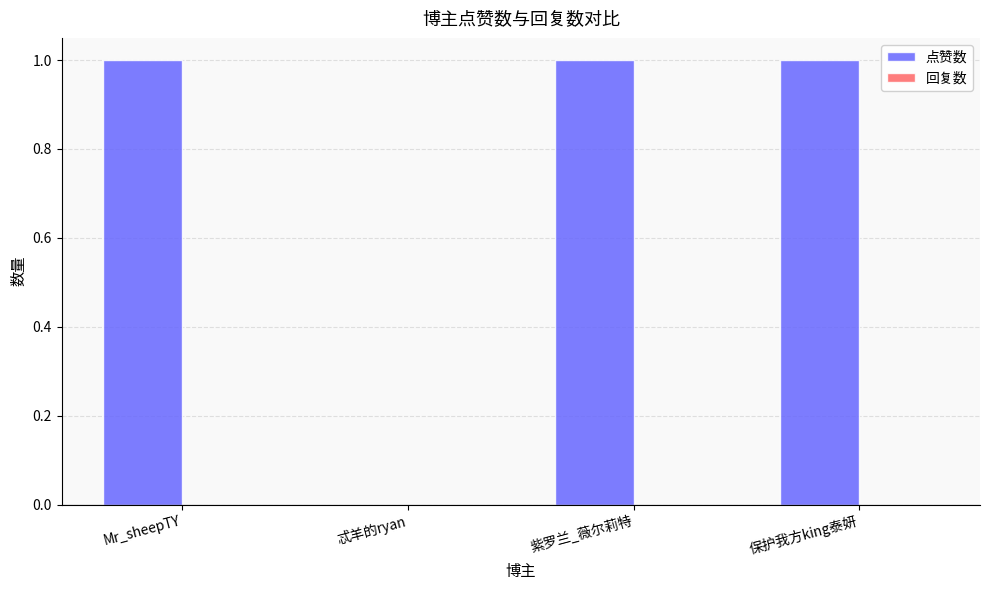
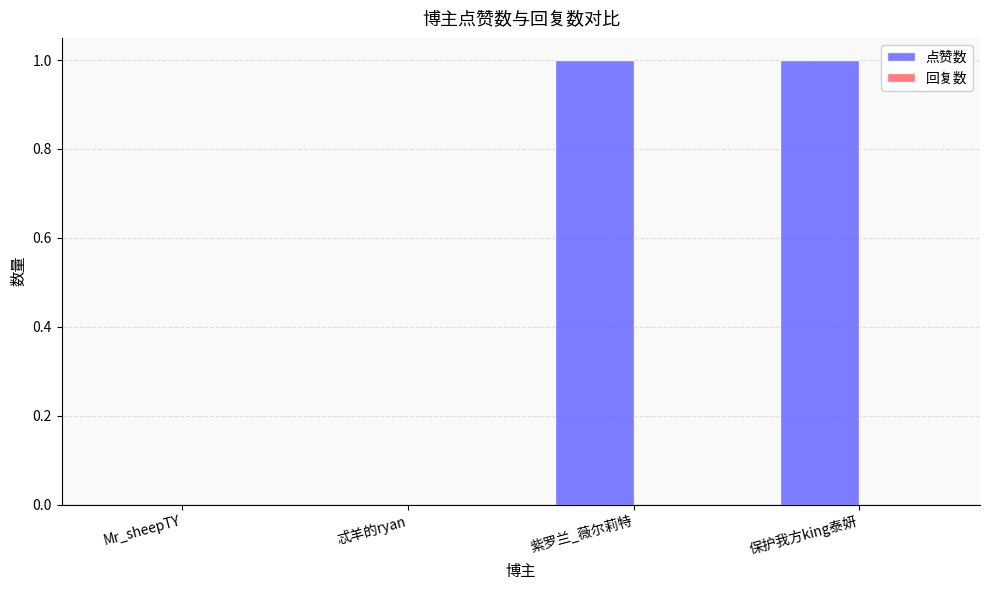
点赞数, Mr_sheepTY: 1 -> 0
